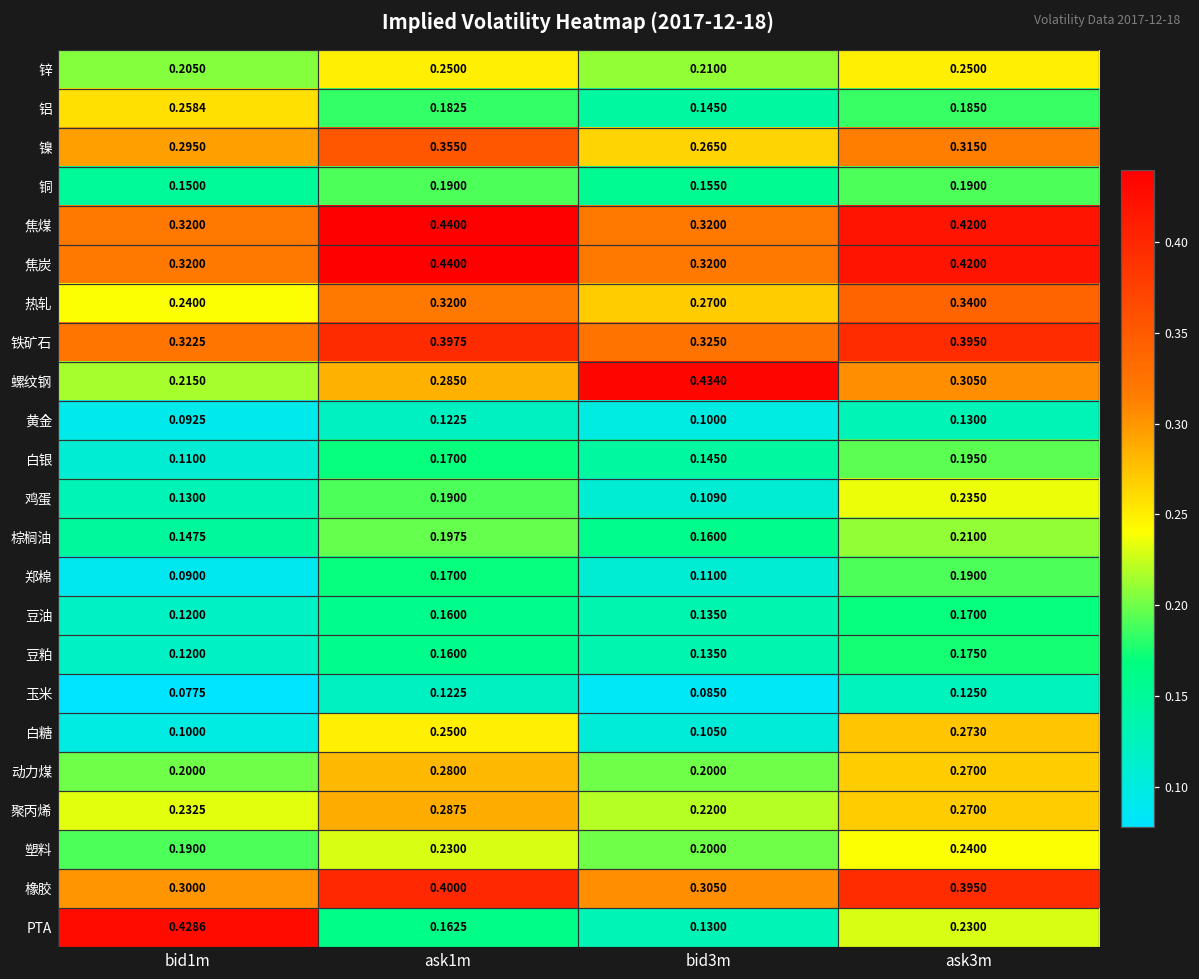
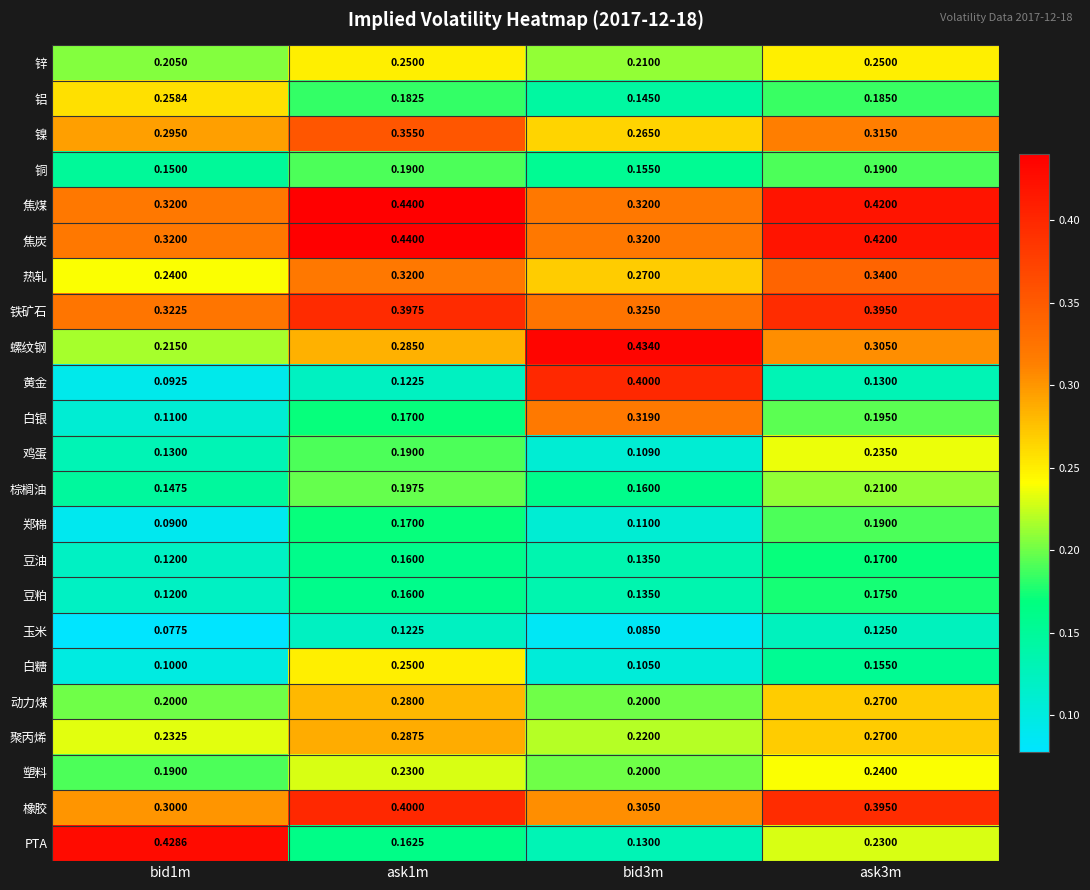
黄金, bid3m: 0.1000 -> 0.4000
白银, bid3m: 0.1450 -> 0.3190
白糖, ask3m: 0.2730 -> 0.1550
